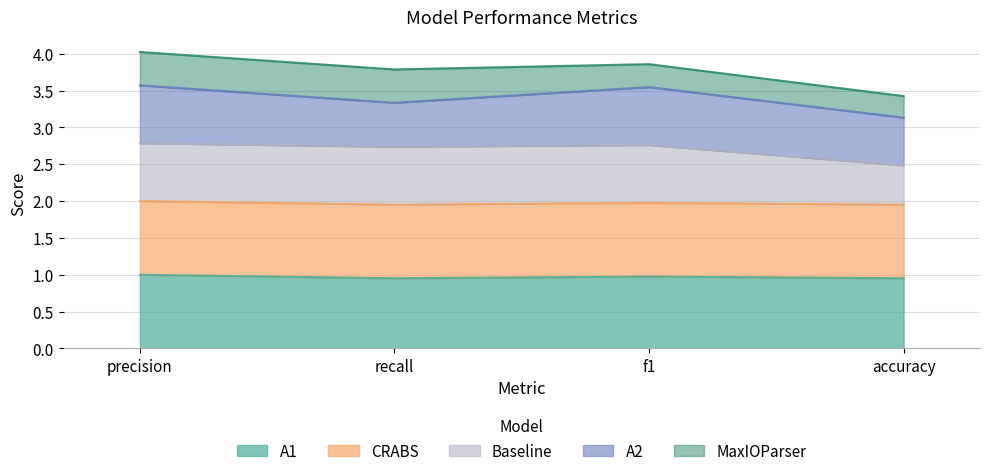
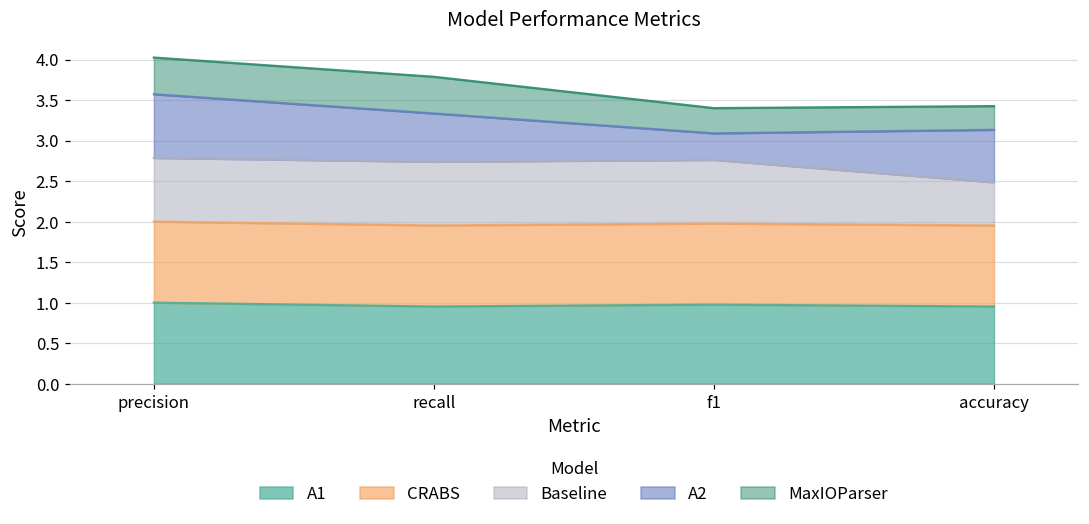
A2, f1: 0.8 -> 0.3
